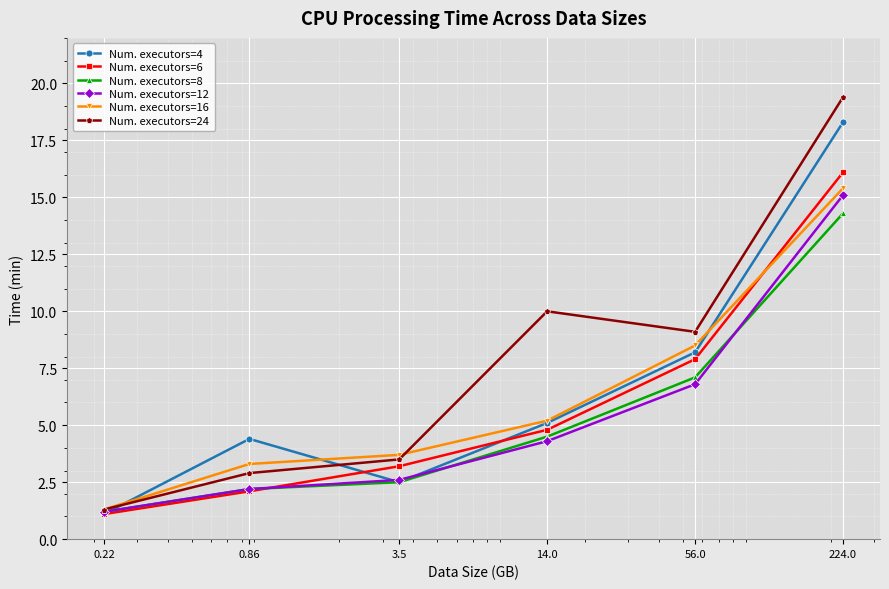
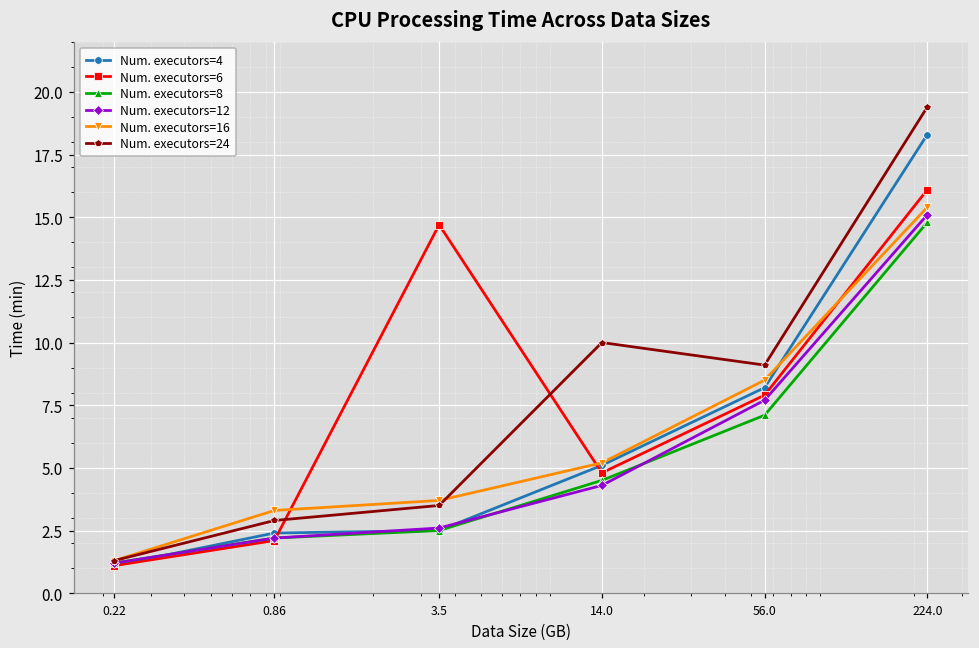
Num. executors=4, 0.86: 4.4 -> 2.4
Num. executors=6, 3.5: 3.2 -> 14.7
Num. executors=12, 56.0: 6.8 -> 7.7
Num. executors=8, 224.0: 14.3 -> 14.8
